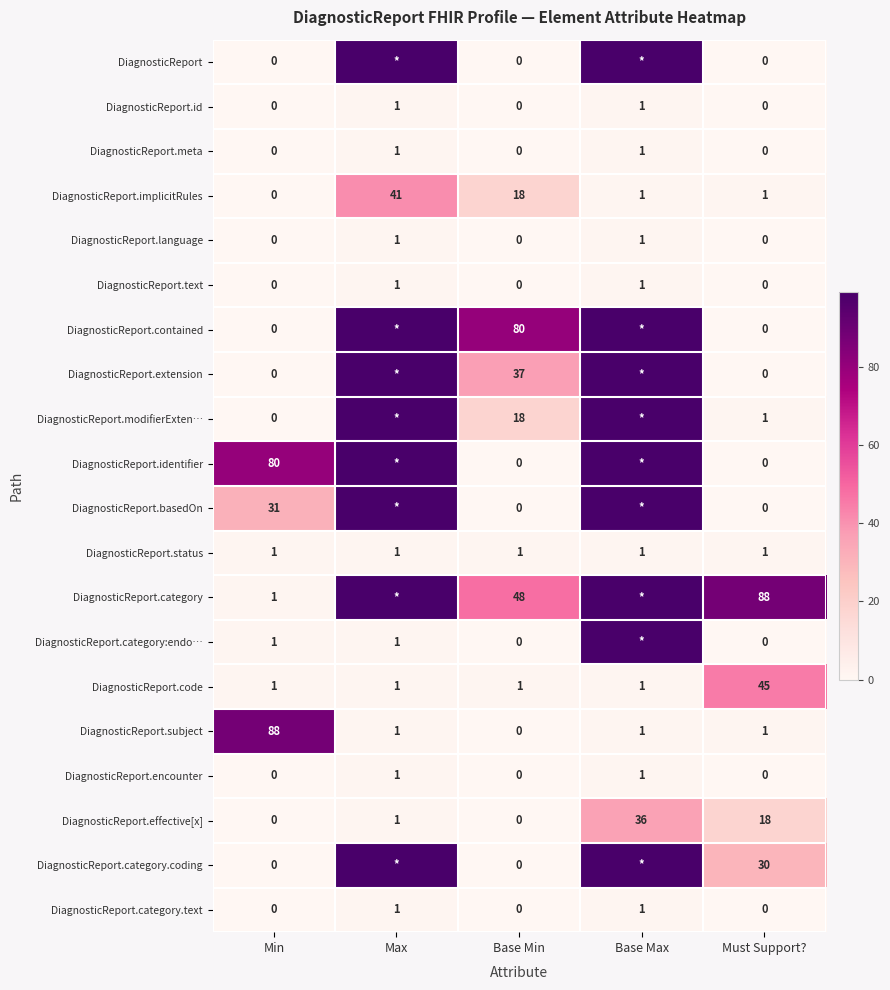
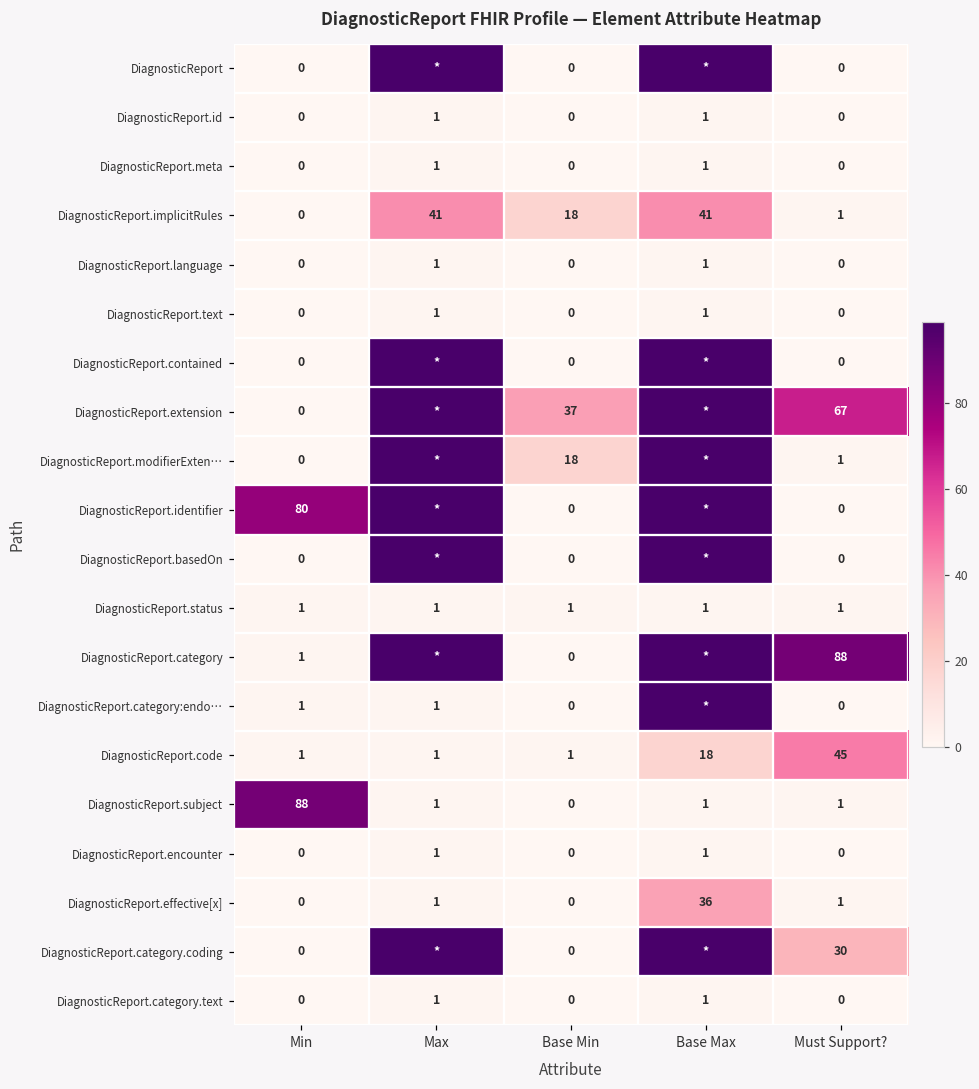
DiagnosticReport.implicitRules, Base Max: 1 -> 41
DiagnosticReport.contained, Base Min: 80 -> 0
DiagnosticReport.extension, Must Support?: 0 -> 67
DiagnosticReport.basedOn, Min: 31 -> 0
DiagnosticReport.category, Base Min: 48 -> 0
DiagnosticReport.code, Base Max: 1 -> 18
DiagnosticReport.effective[x], Must Support?: 18 -> 1
